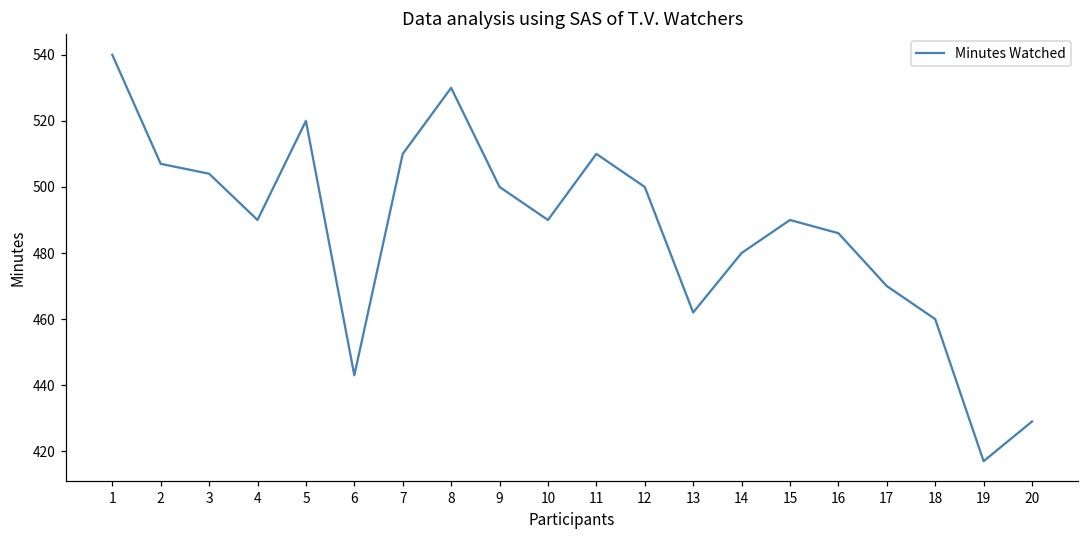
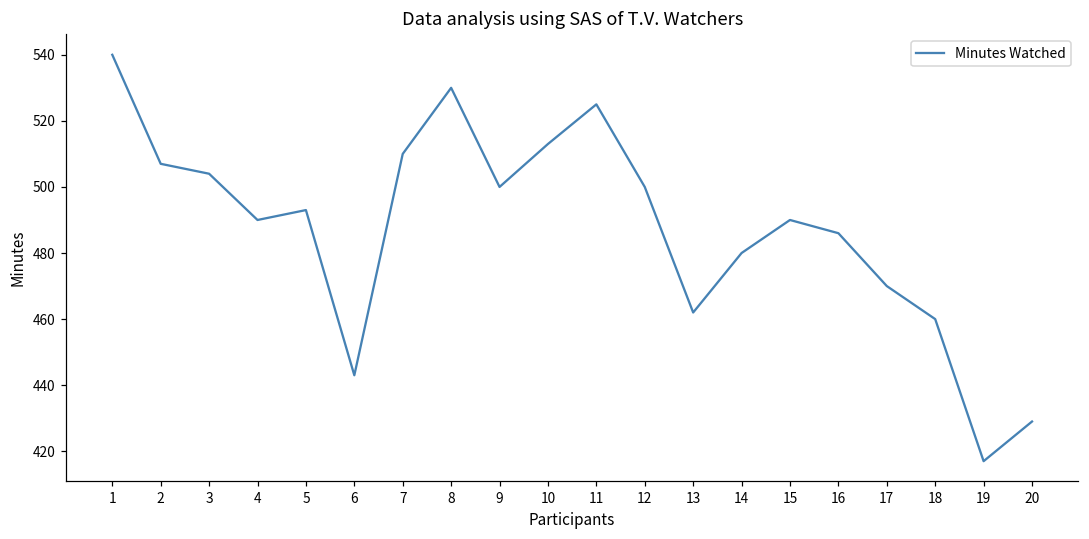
5: 520 -> 493
10: 490 -> 513
11: 510 -> 525
